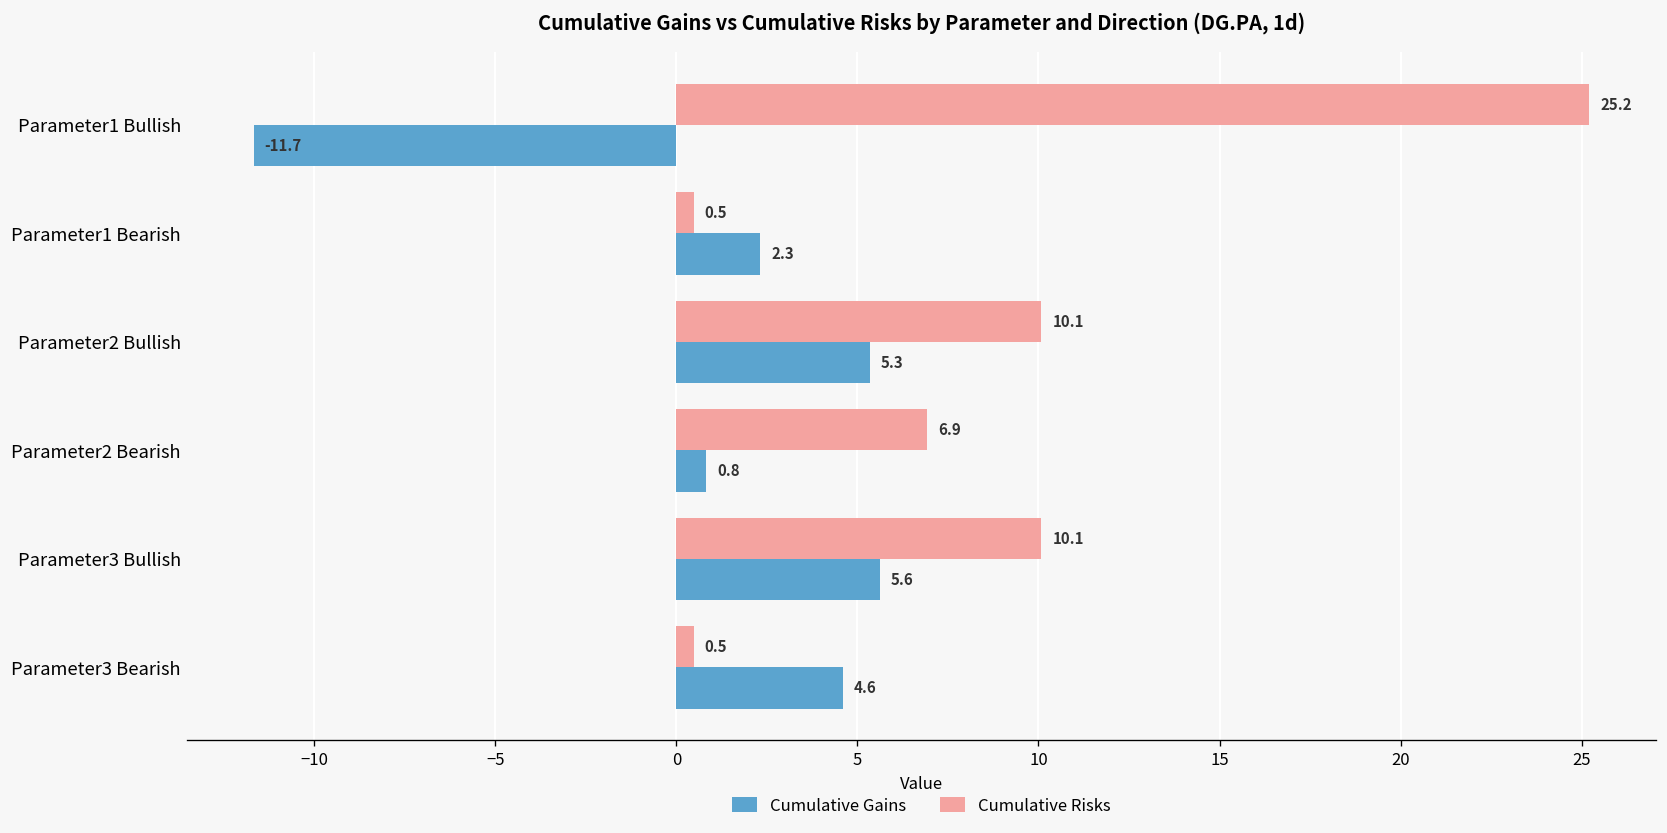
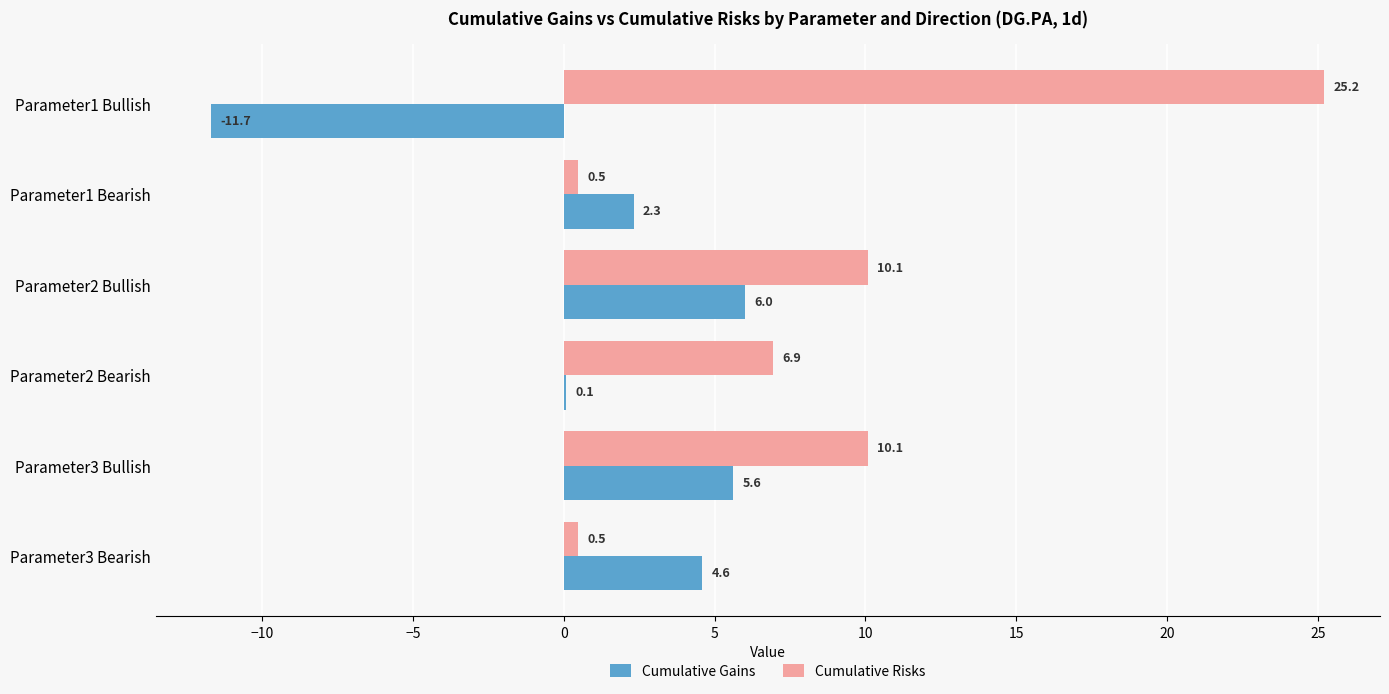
Cumulative Gains, Parameter2 Bullish: 5.3 -> 6.0
Cumulative Gains, Parameter2 Bearish: 0.8 -> 0.1
